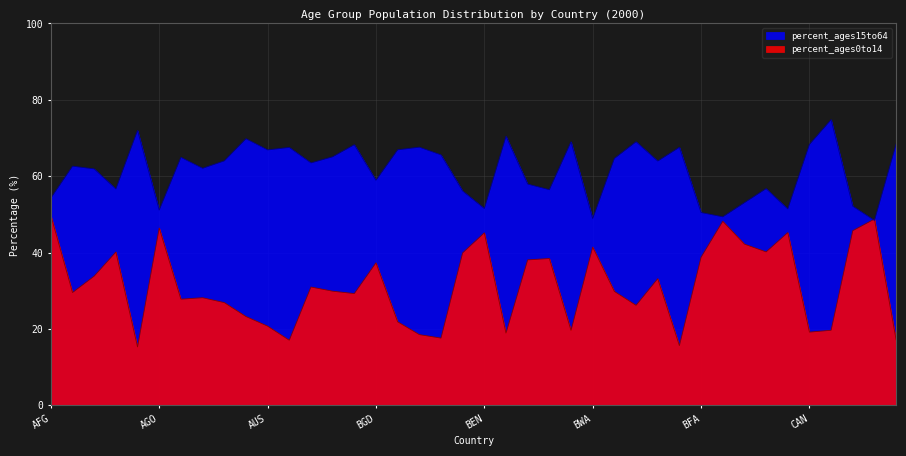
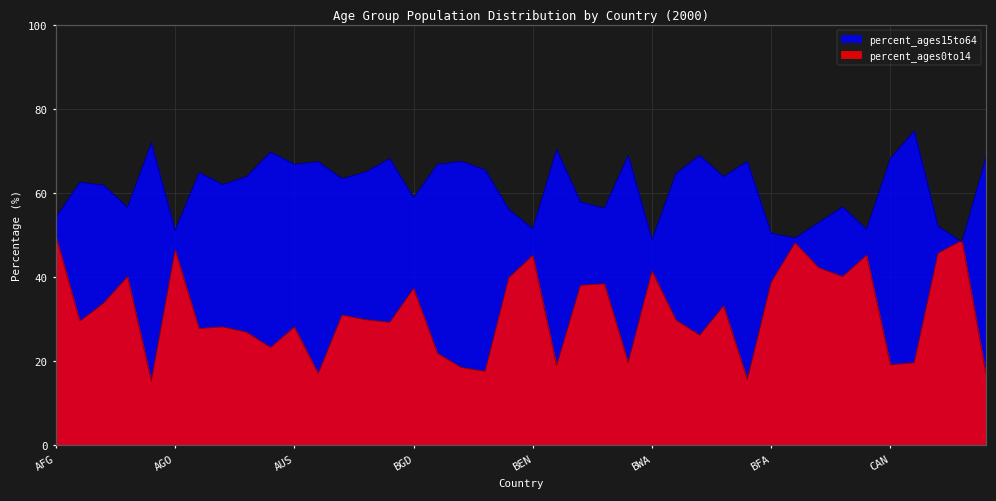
percent_ages0to14, AUS: 21 -> 28
